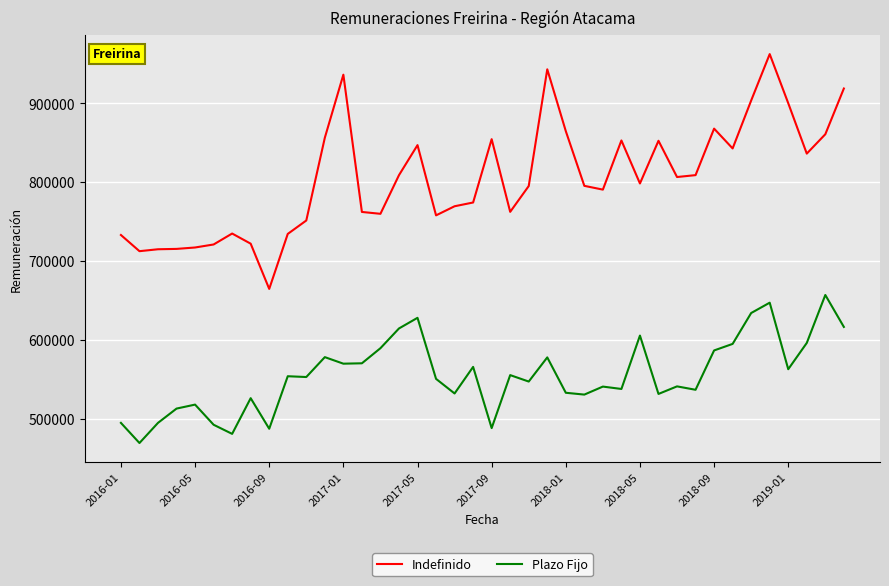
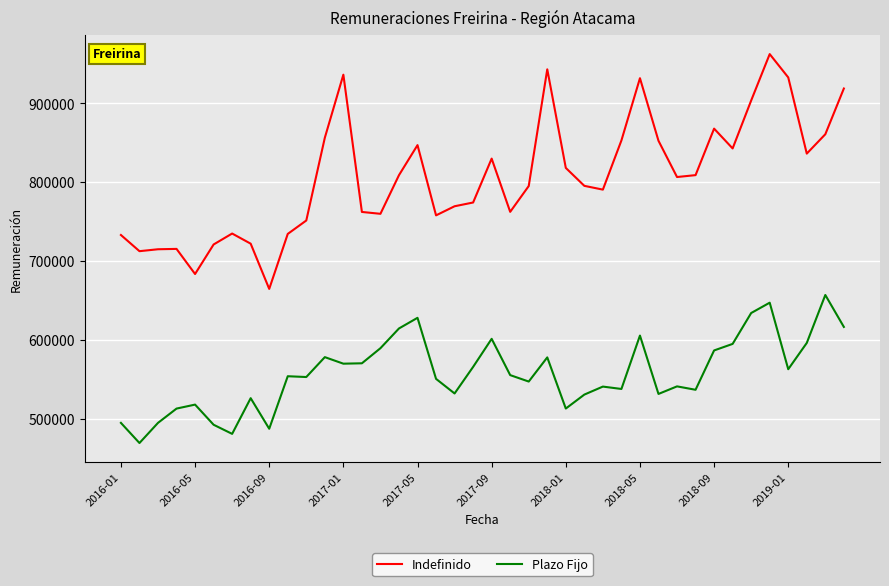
Indefinido, 2016-05: 720000 -> 680000
Indefinido, 2017-09: 850000 -> 830000
Plazo Fijo, 2017-09: 490000 -> 600000
Indefinido, 2018-01: 860000 -> 820000
Plazo Fijo, 2018-01: 530000 -> 510000
Indefinido, 2018-05: 800000 -> 930000
Indefinido, 2019-01: 900000 -> 930000
